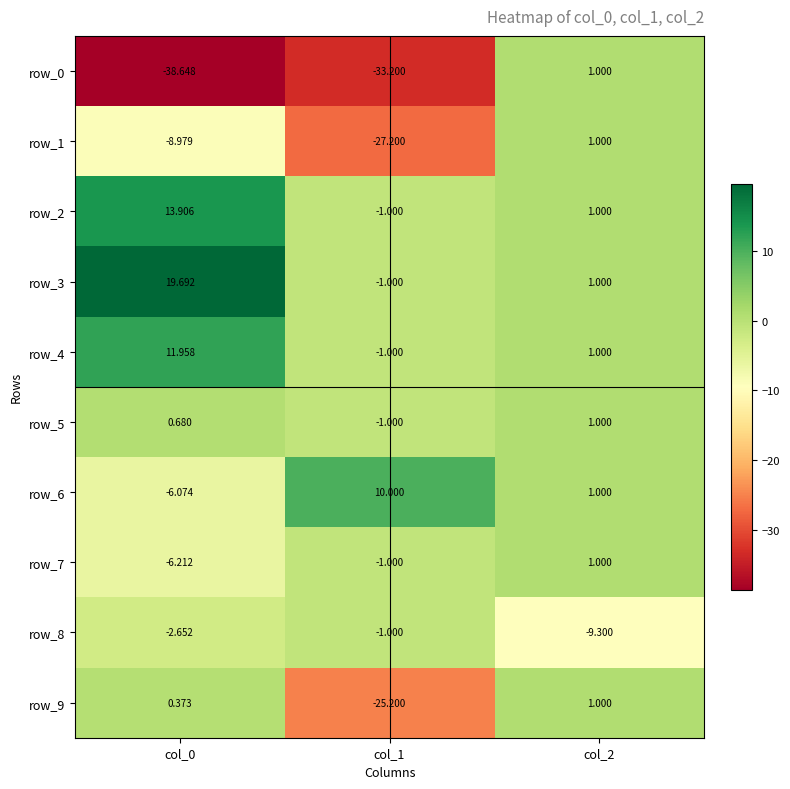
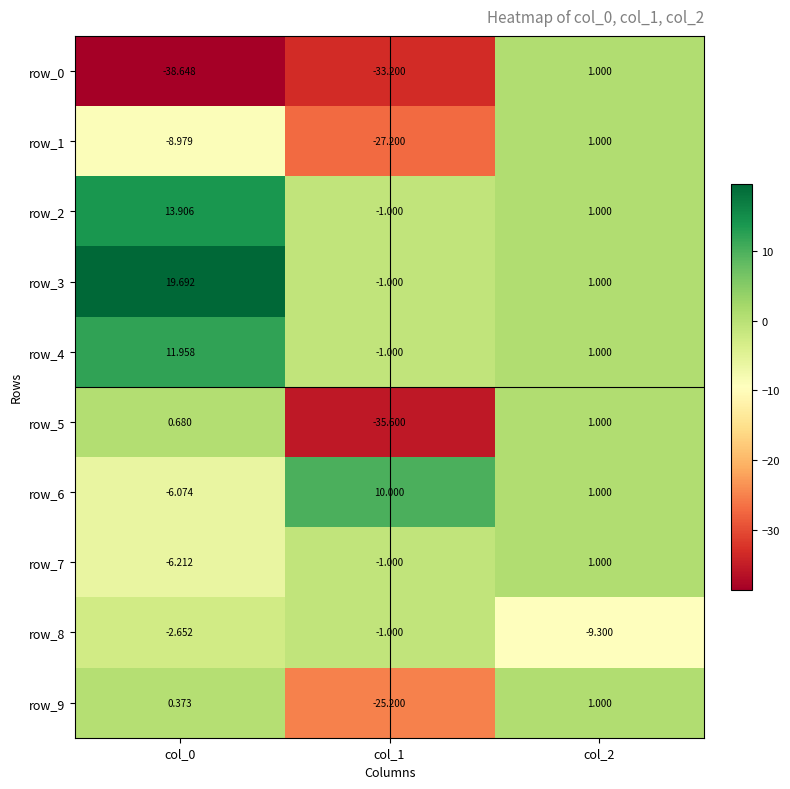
row_5, col_1: -1.000 -> -35.600
